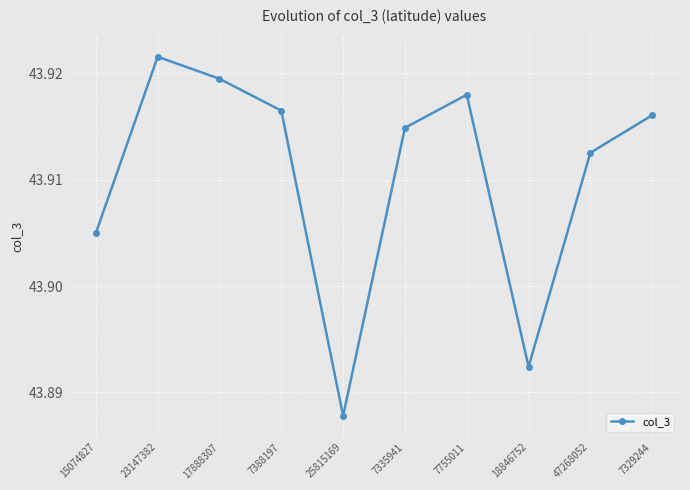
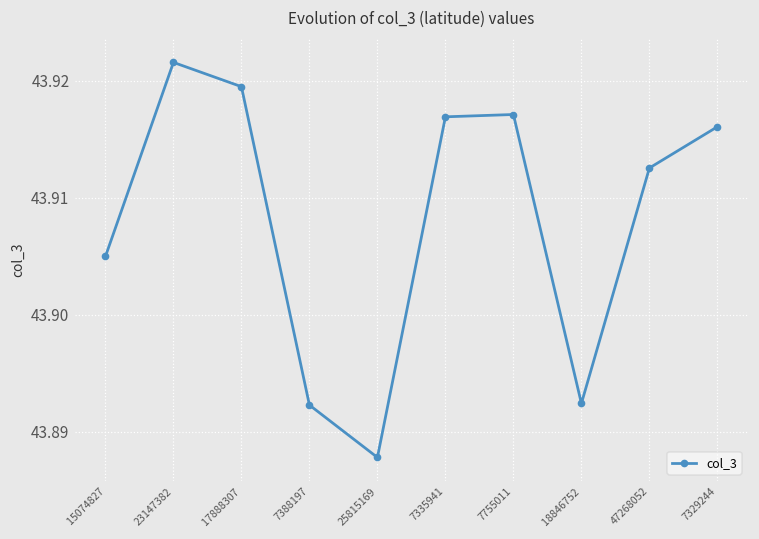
7388197: 43.9165 -> 43.8923
7335941: 43.9149 -> 43.9169
7755011: 43.9180 -> 43.9171
